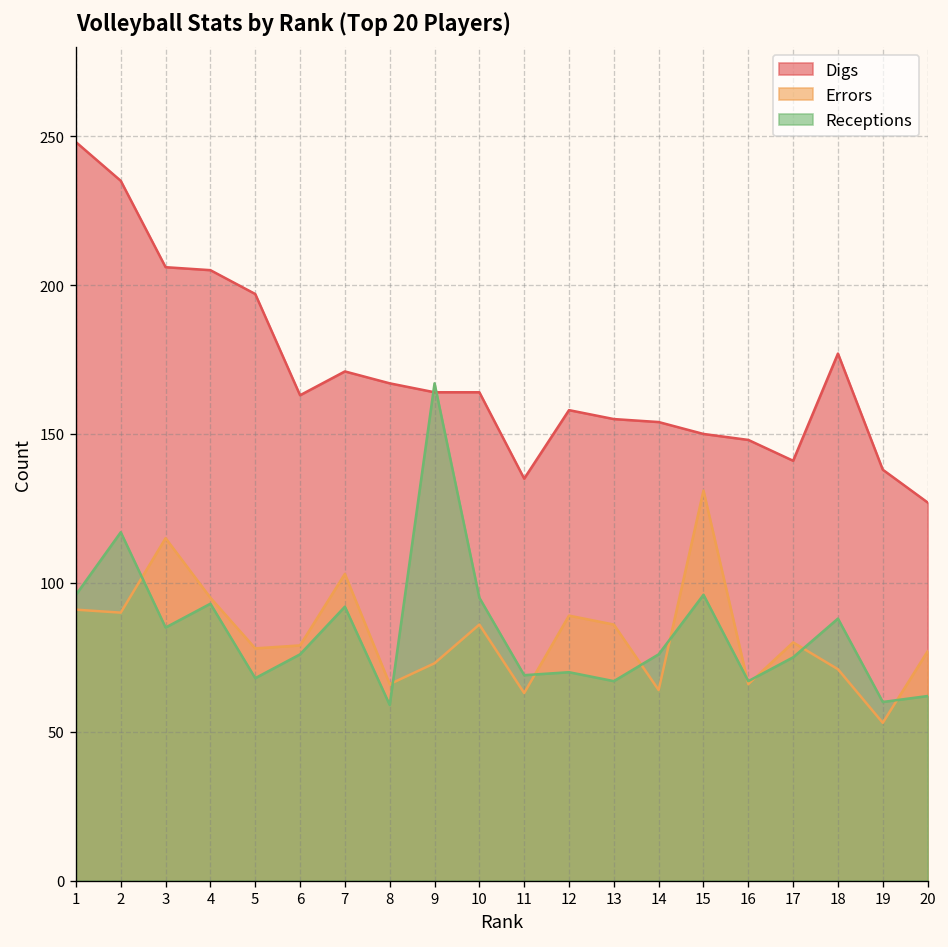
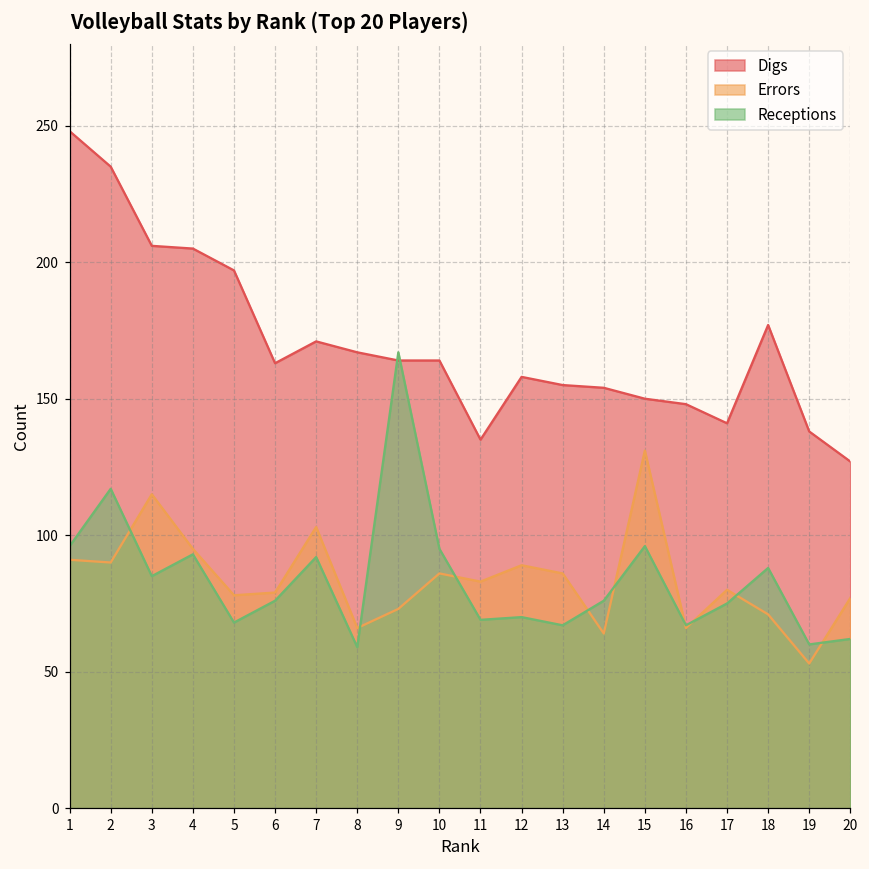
Errors, 11: 63 -> 83
